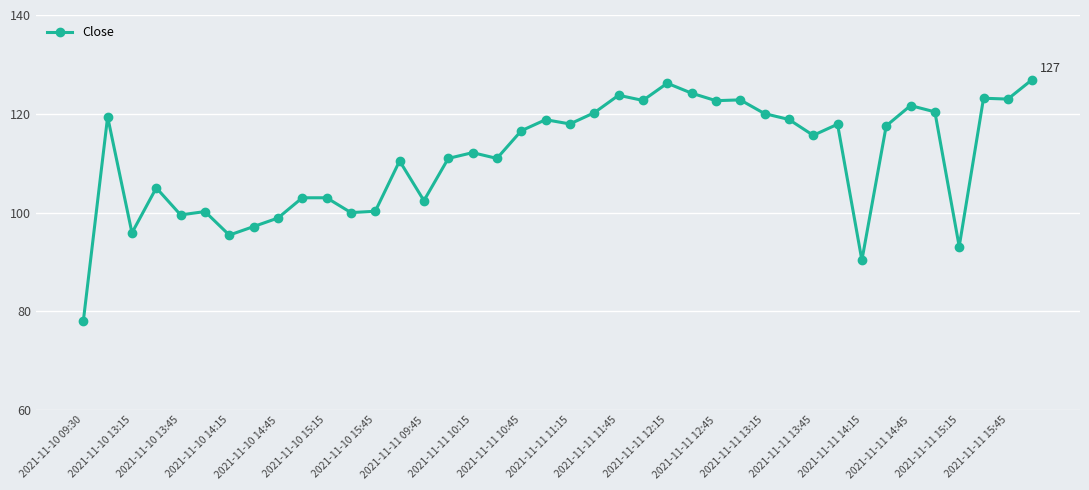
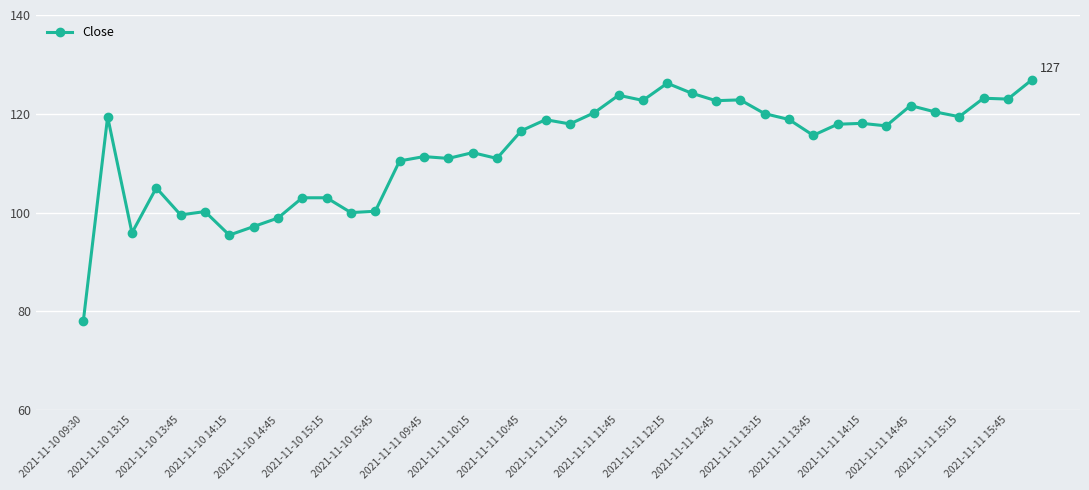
2021-11-11 09:45: 102 -> 111
2021-11-11 14:15: 90 -> 118
2021-11-11 15:15: 93 -> 119
